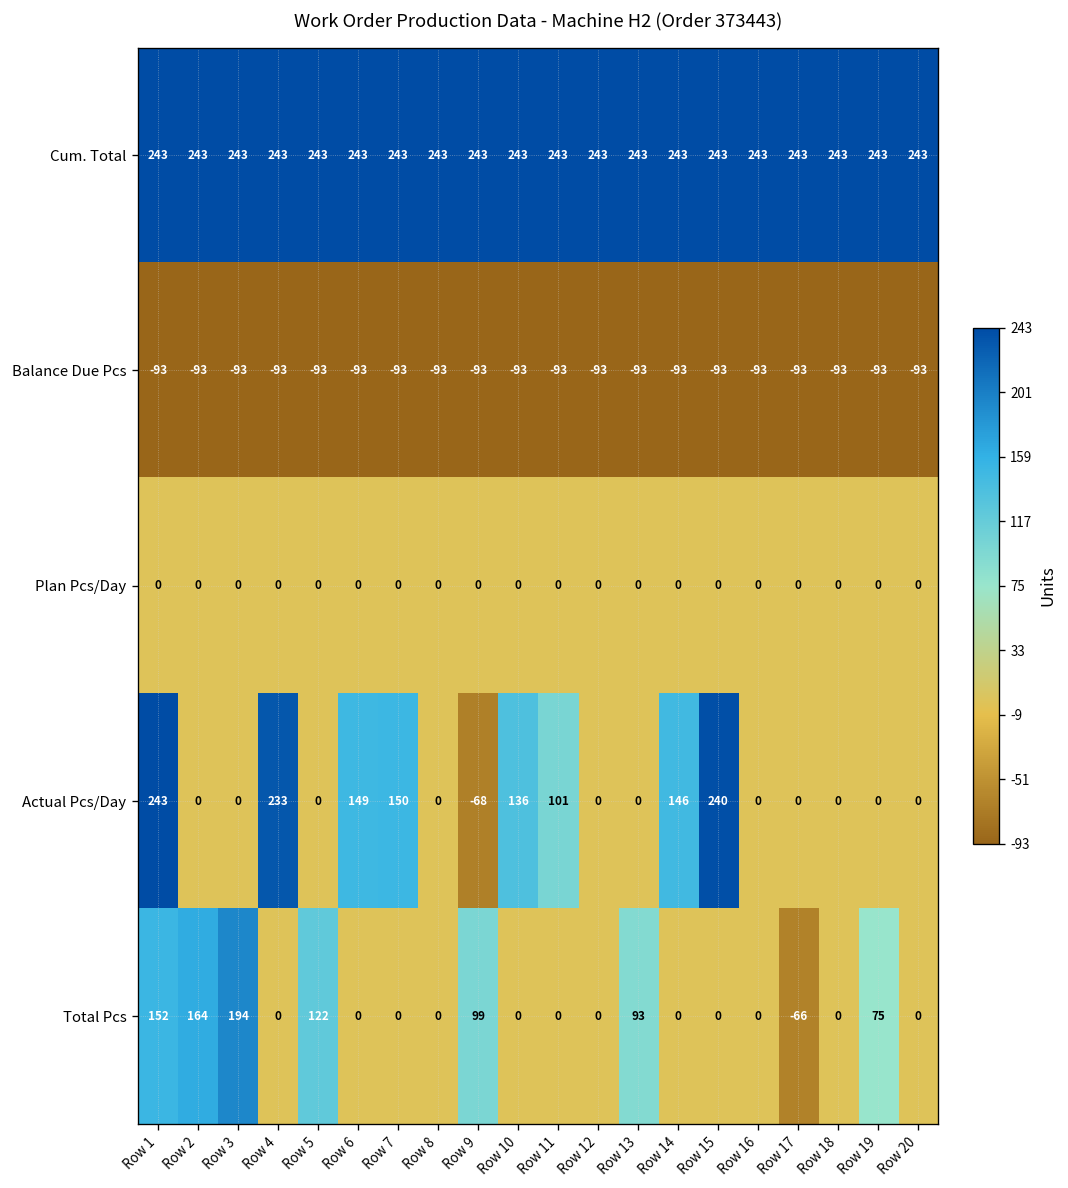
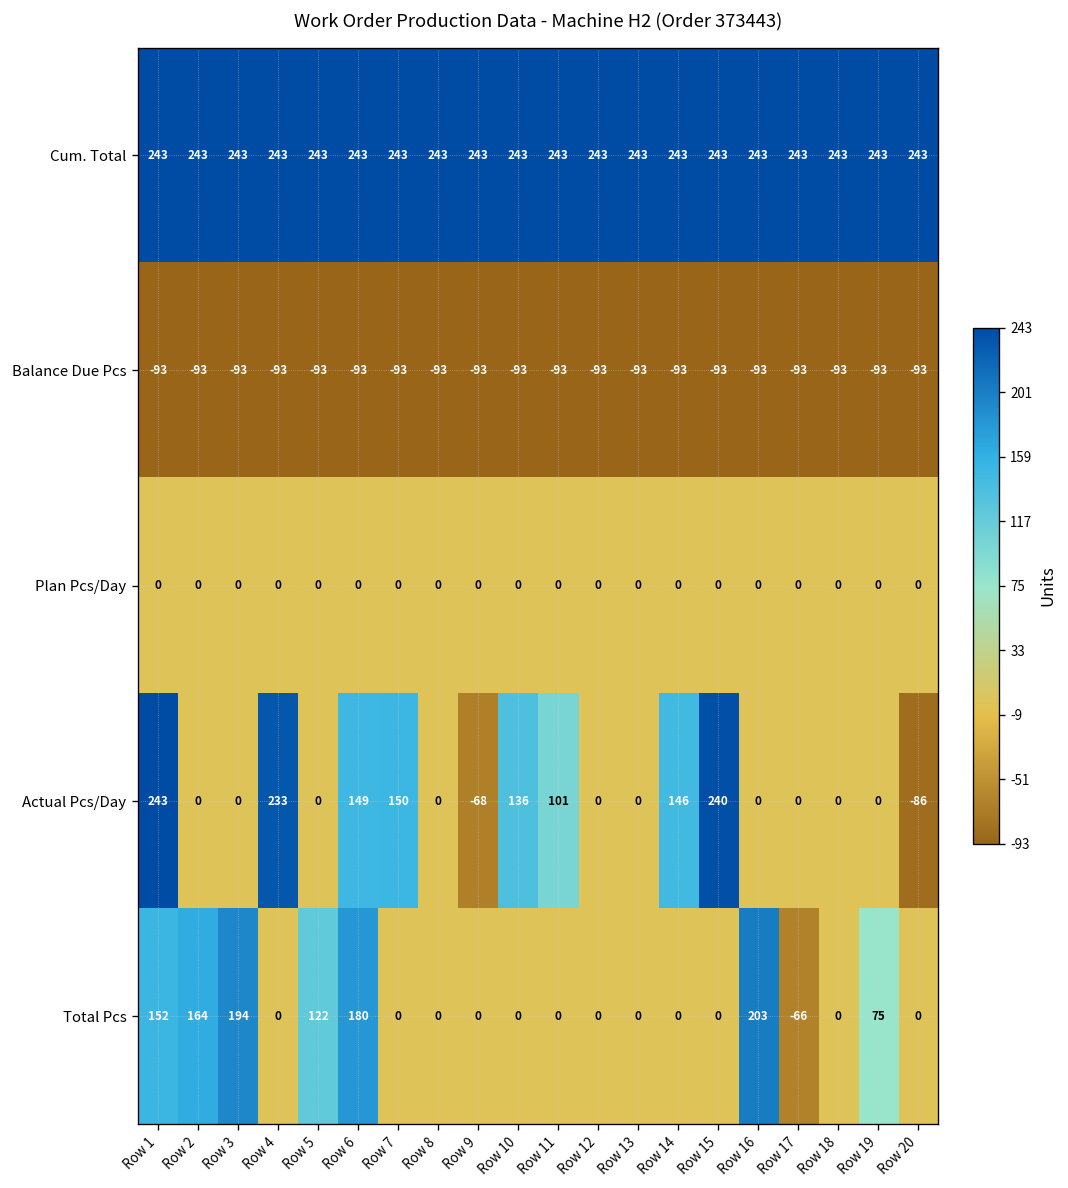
Actual Pcs/Day, Row 20: 0 -> -86
Total Pcs, Row 6: 0 -> 180
Total Pcs, Row 9: 99 -> 0
Total Pcs, Row 13: 93 -> 0
Total Pcs, Row 16: 0 -> 203
